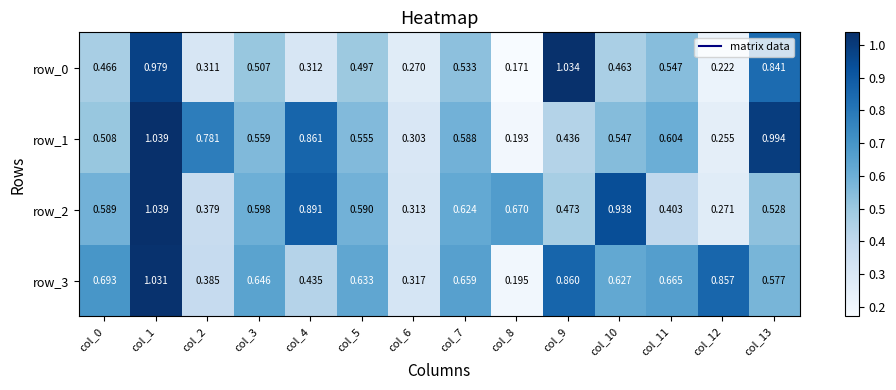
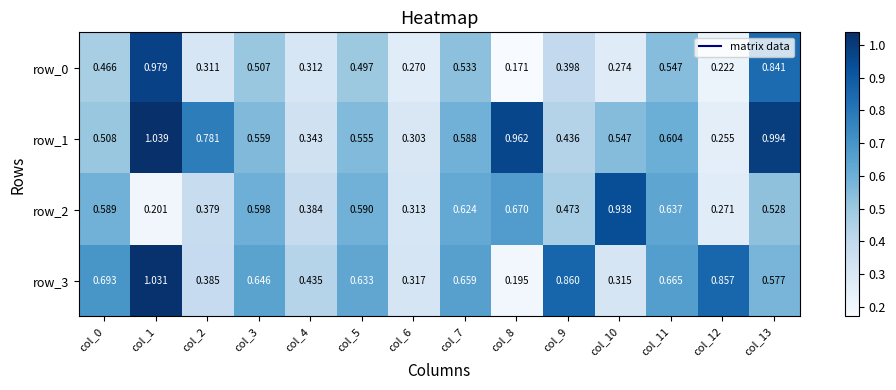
row_0, col_9: 1.034 -> 0.398
row_0, col_10: 0.463 -> 0.274
row_1, col_4: 0.861 -> 0.343
row_1, col_8: 0.193 -> 0.962
row_2, col_1: 1.039 -> 0.201
row_2, col_4: 0.891 -> 0.384
row_2, col_11: 0.403 -> 0.637
row_3, col_10: 0.627 -> 0.315
